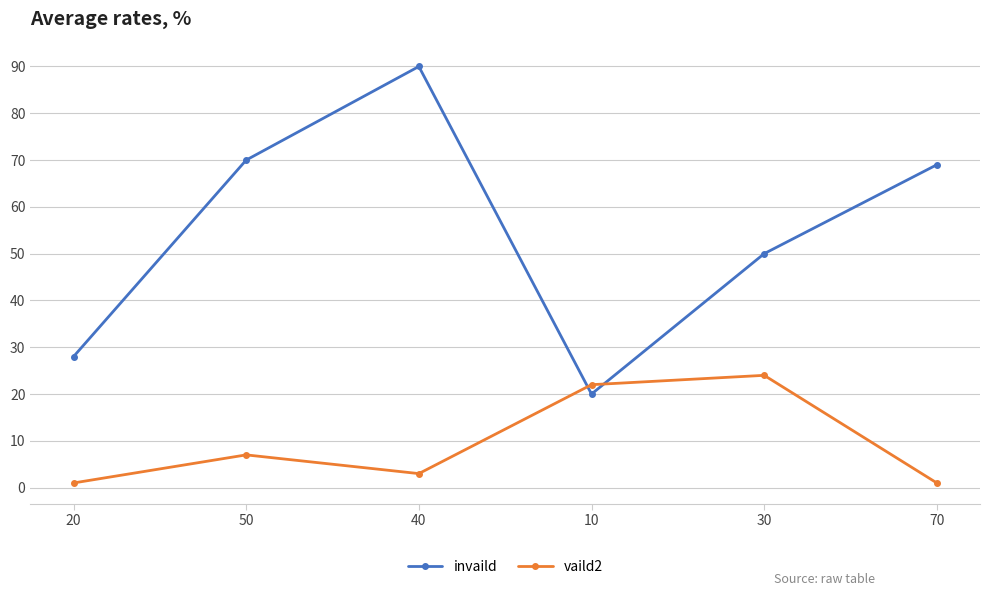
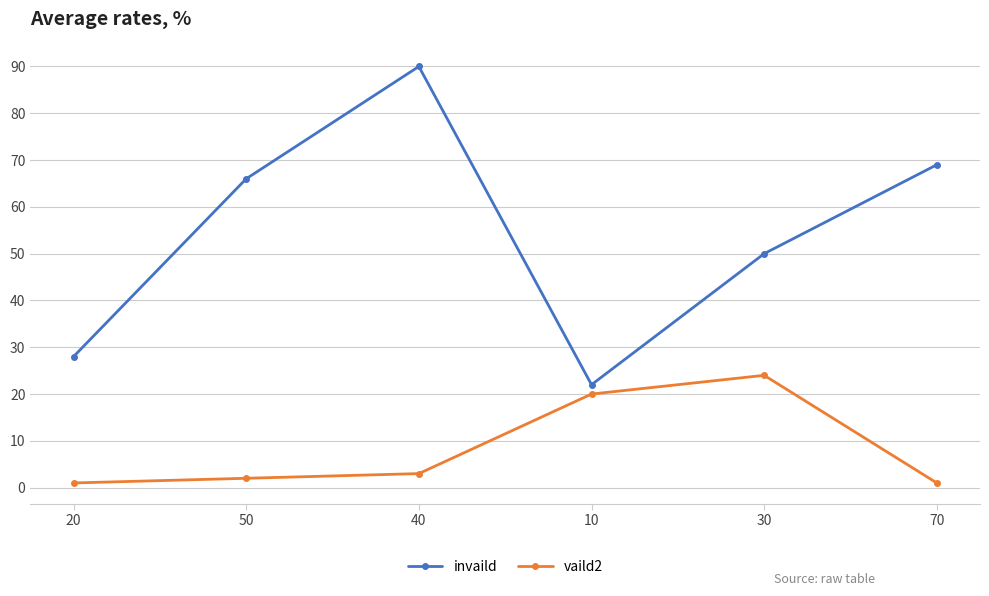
invaild, 50: 70 -> 66
vaild2, 50: 7 -> 2
invaild, 10: 20 -> 22
vaild2, 10: 22 -> 20
